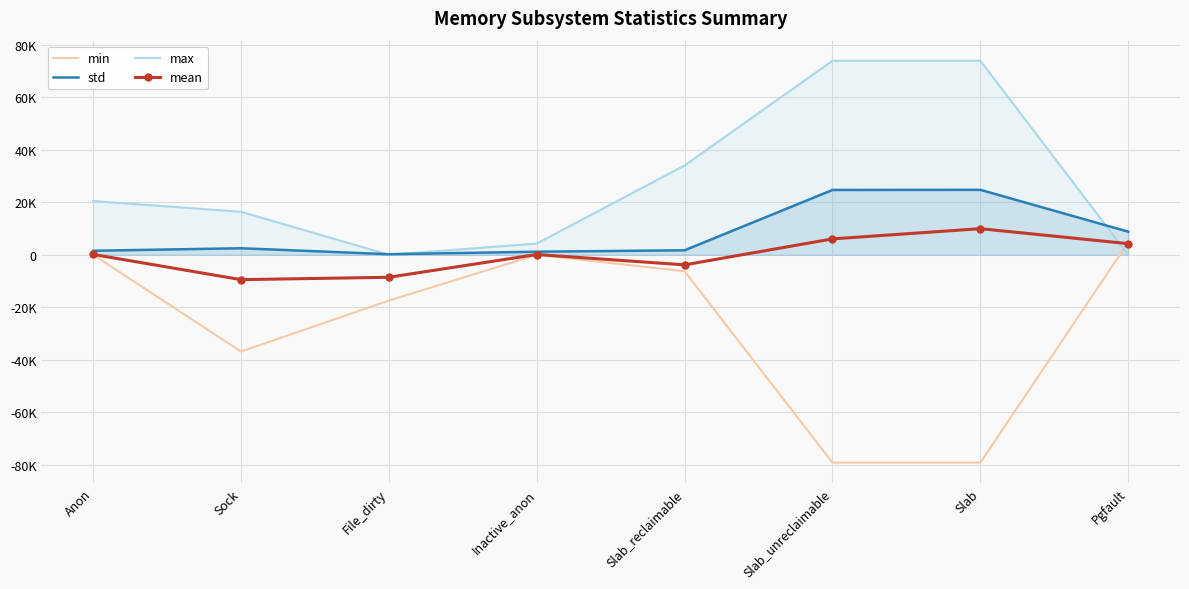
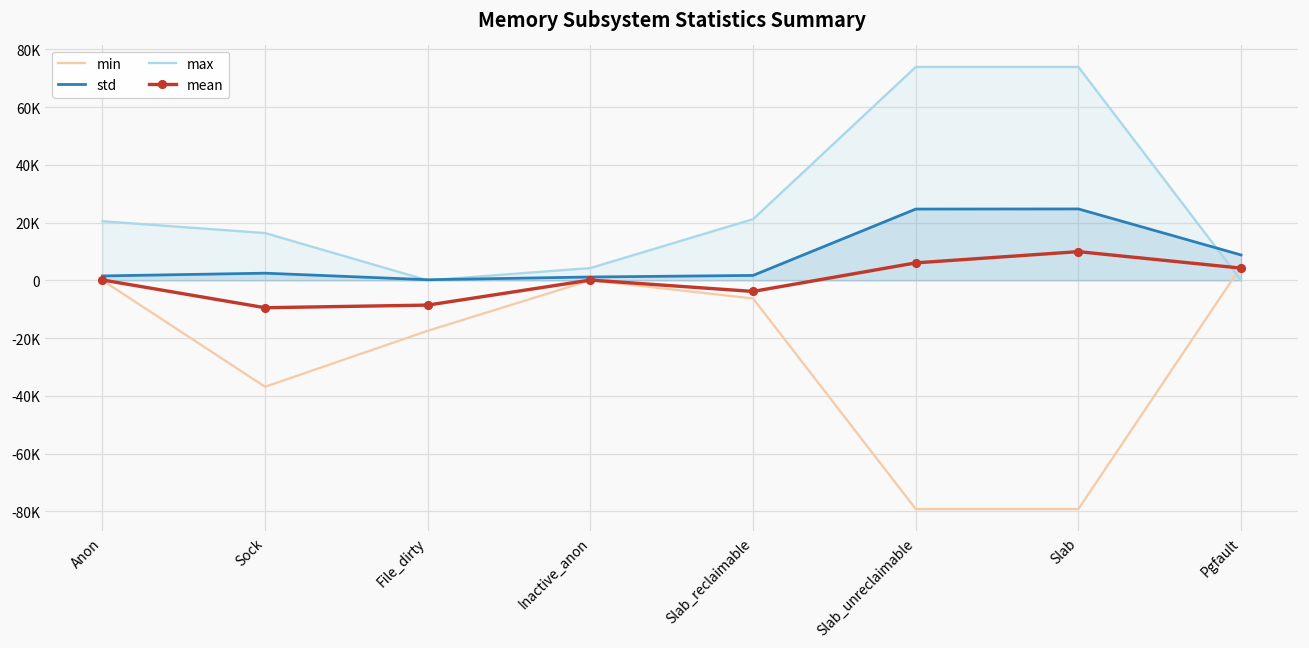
max, Slab_reclaimable: 34000 -> 21000
